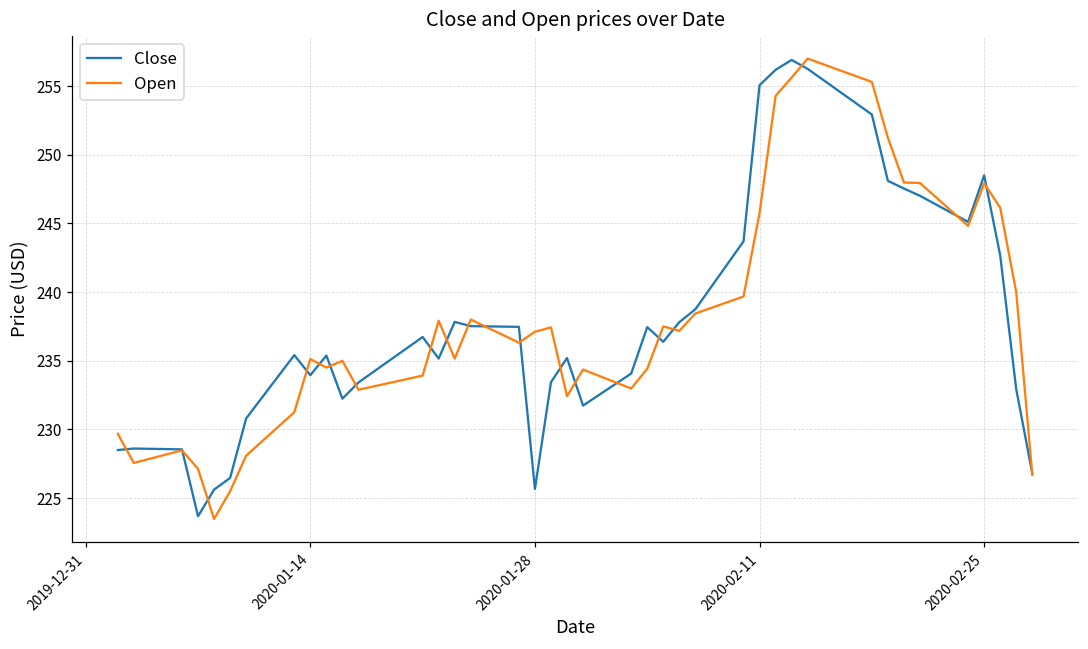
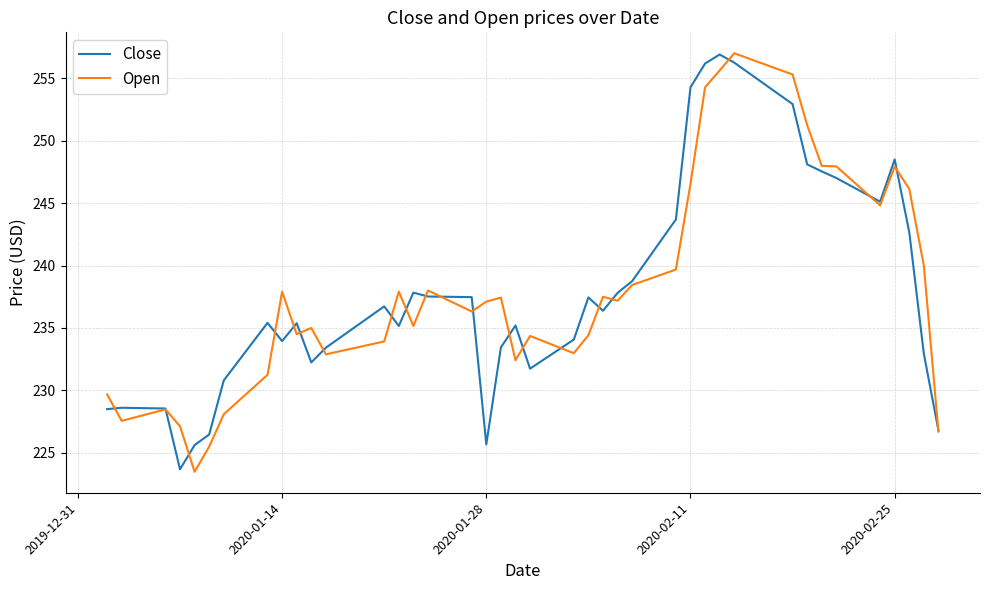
Open, 2020-01-14: 235.1 -> 237.9
Close, 2020-02-11: 255.1 -> 254.3
Open, 2020-02-11: 245.7 -> 246.6
